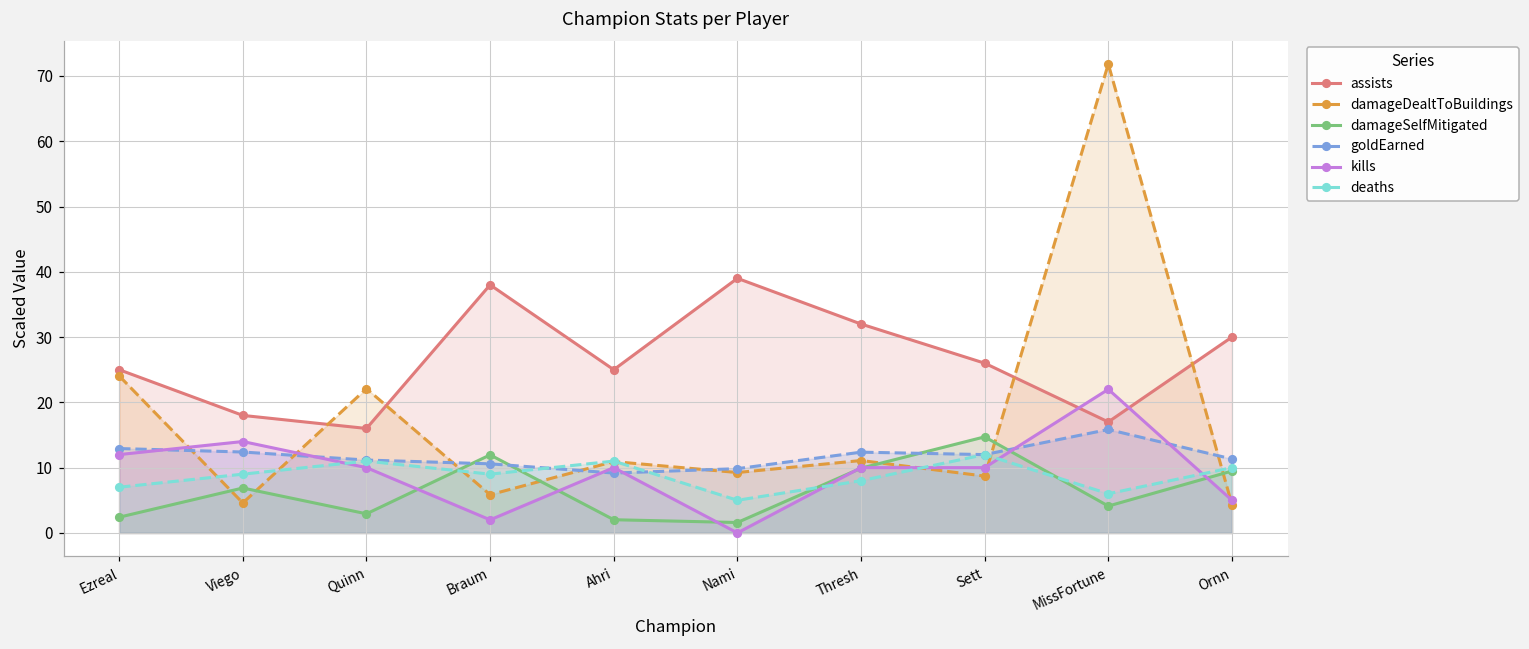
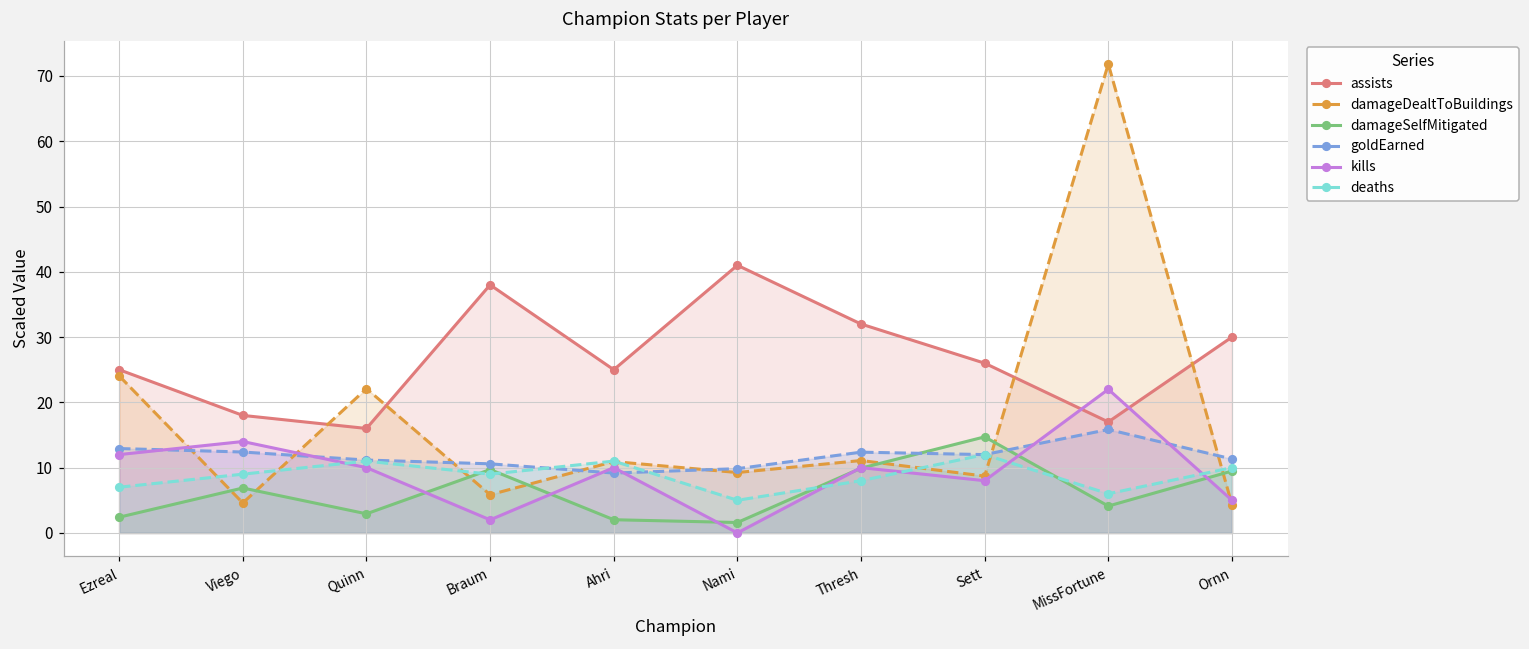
damageSelfMitigated, Braum: 12 -> 10
assists, Nami: 39 -> 41
kills, Sett: 10 -> 8
